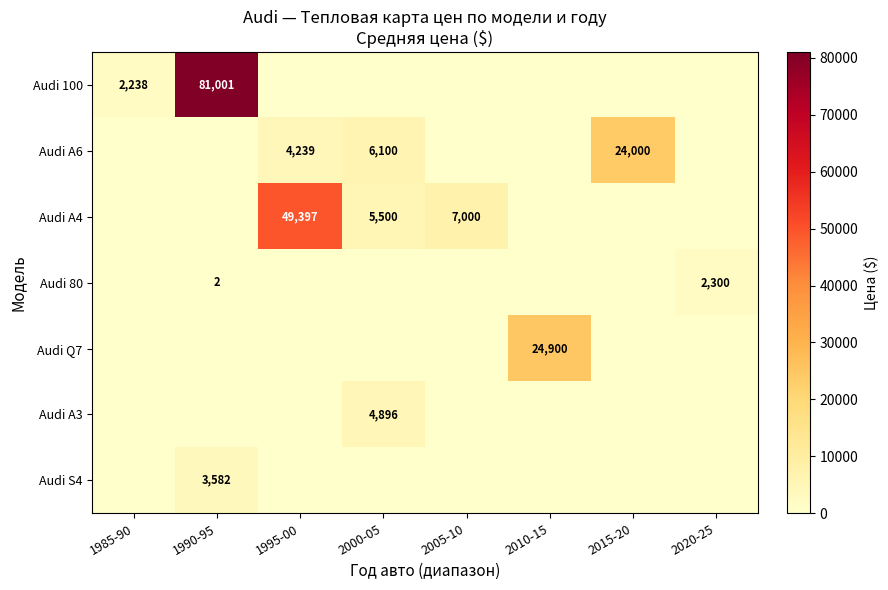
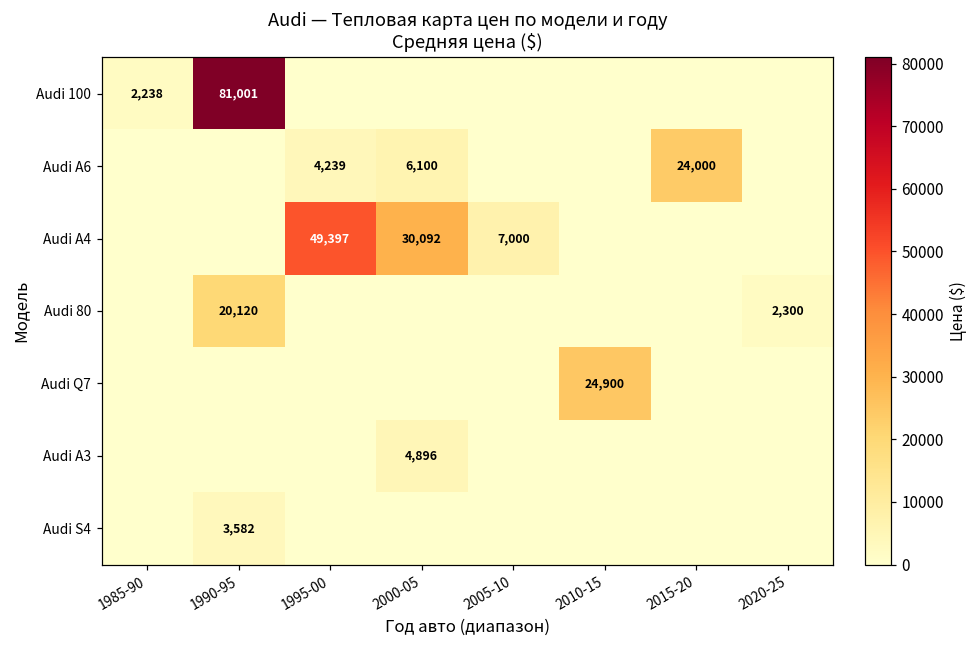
Audi A4, 2000-05: 5,500 -> 30,092
Audi 80, 1990-95: 2 -> 20,120
